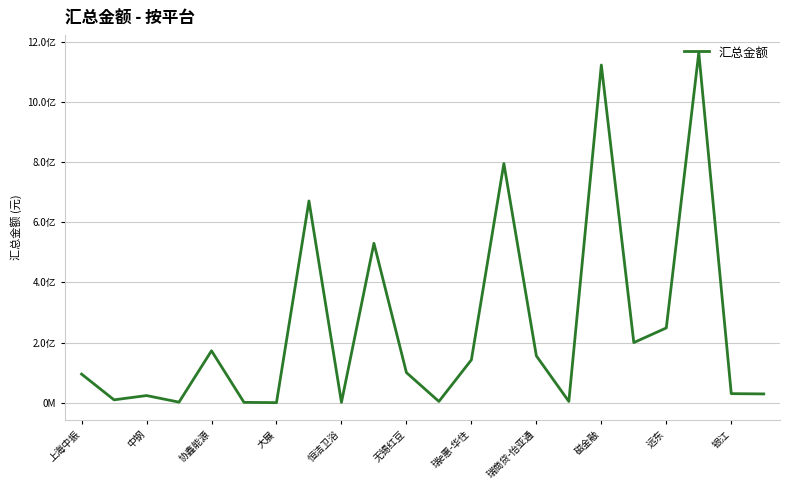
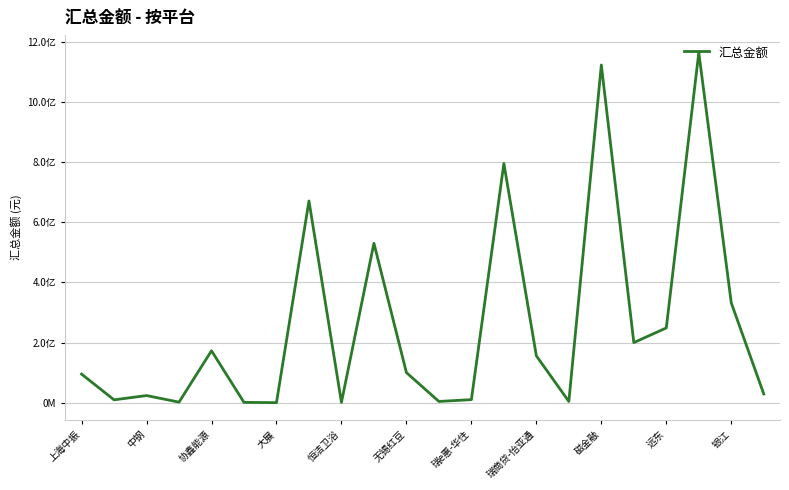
瑞e惠-华住: 1.4亿 -> 0.1亿
银江: 0.3亿 -> 3.3亿
